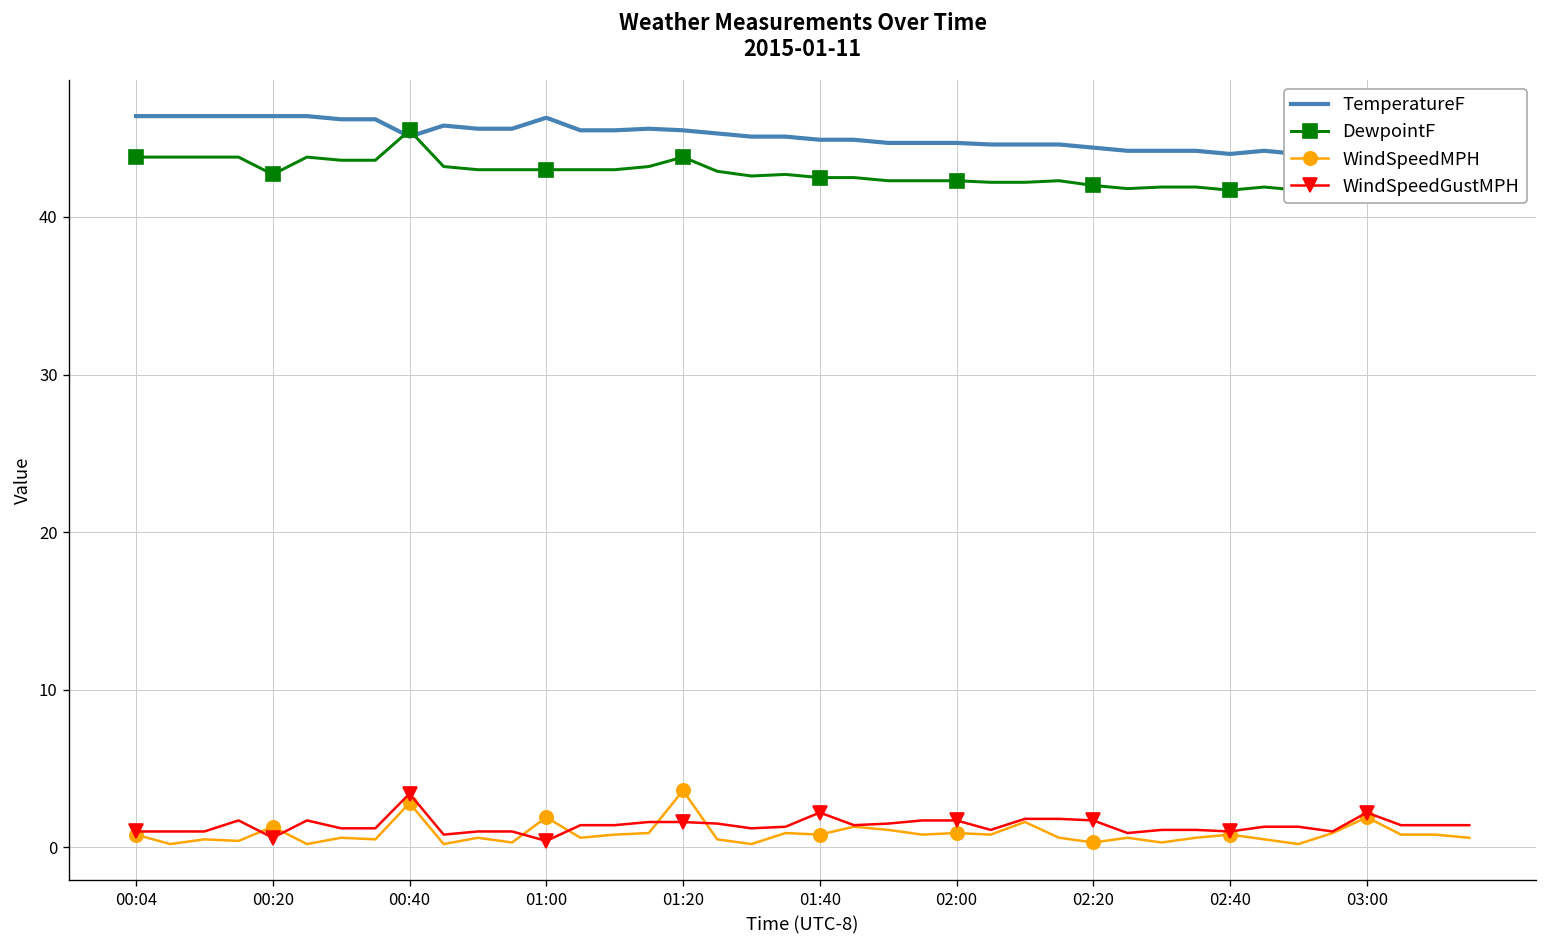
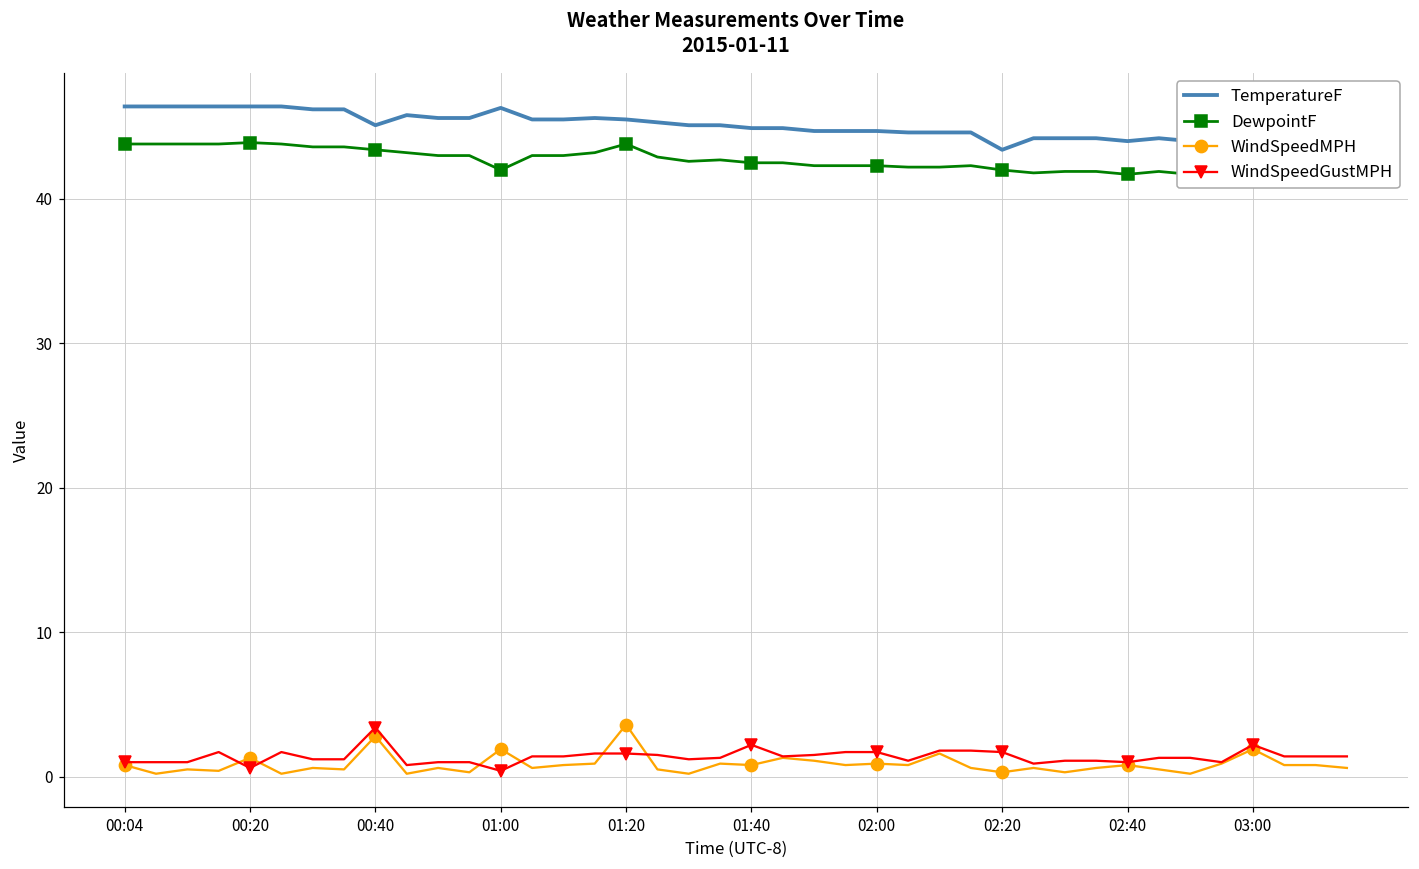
DewpointF, 00:20: 42.7 -> 43.9
DewpointF, 00:40: 45.5 -> 43.4
DewpointF, 01:00: 43 -> 42
TemperatureF, 02:20: 44.4 -> 43.4
